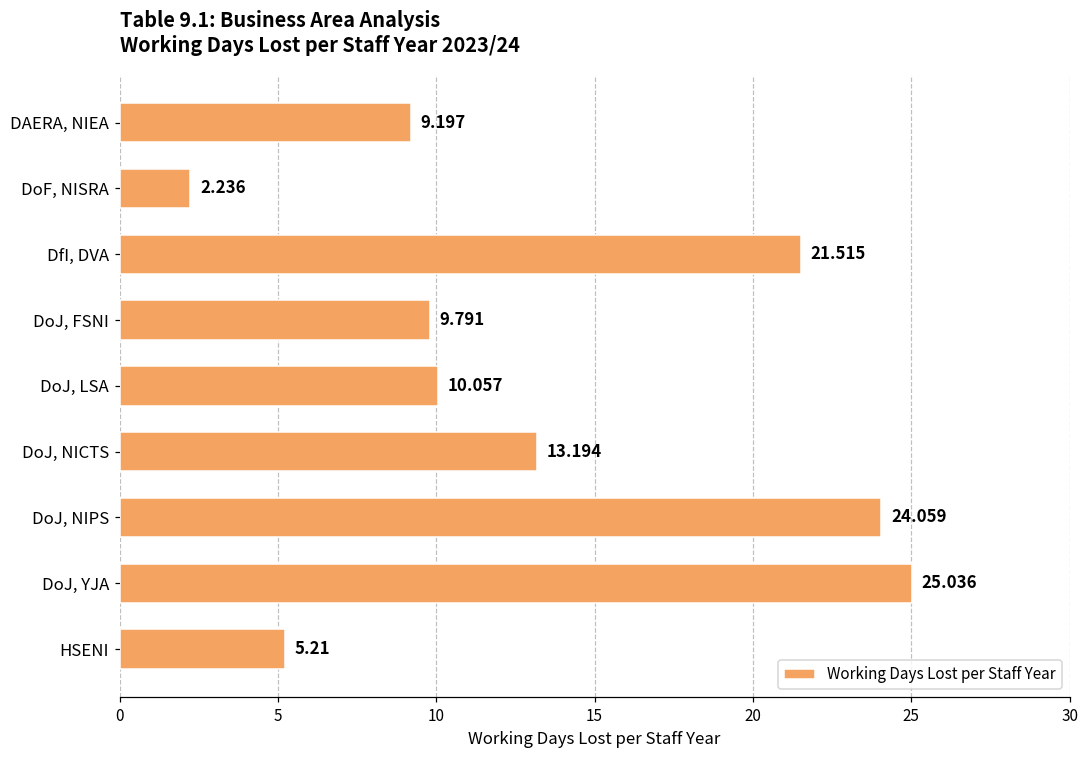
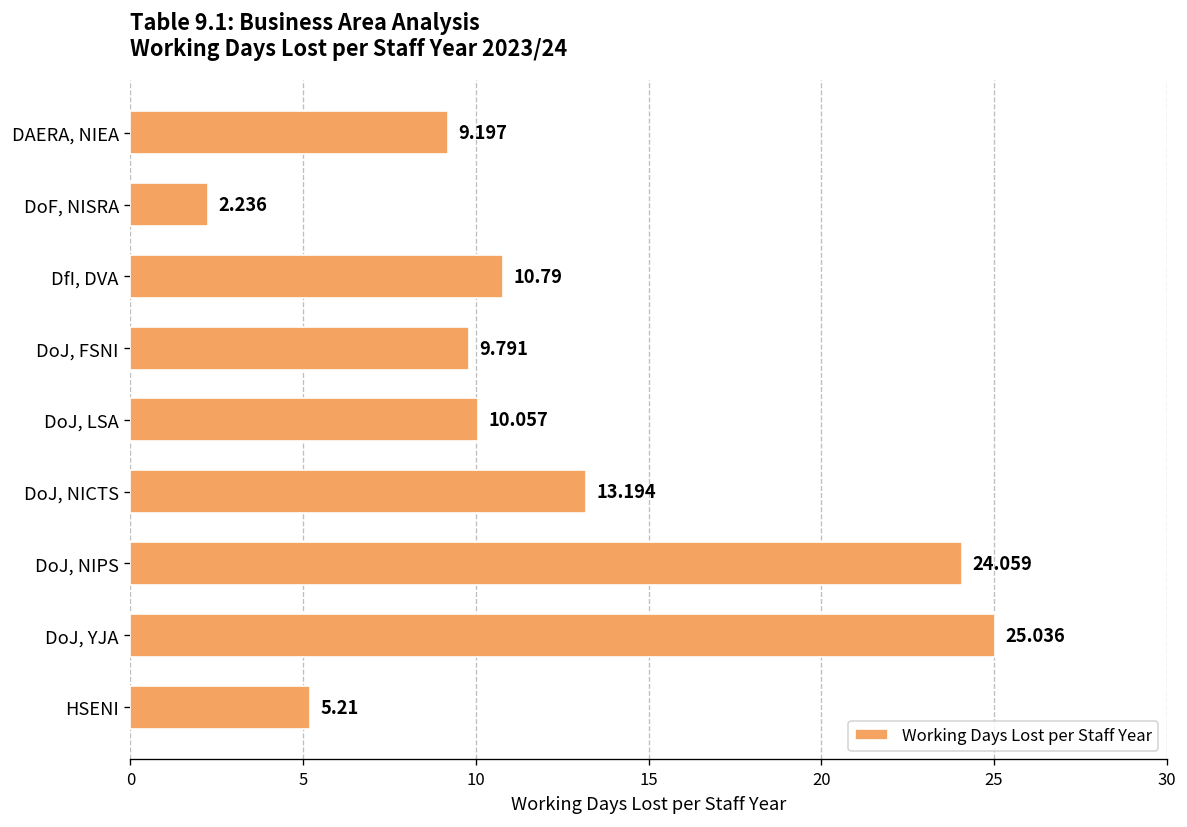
DfI, DVA: 21.515 -> 10.79
